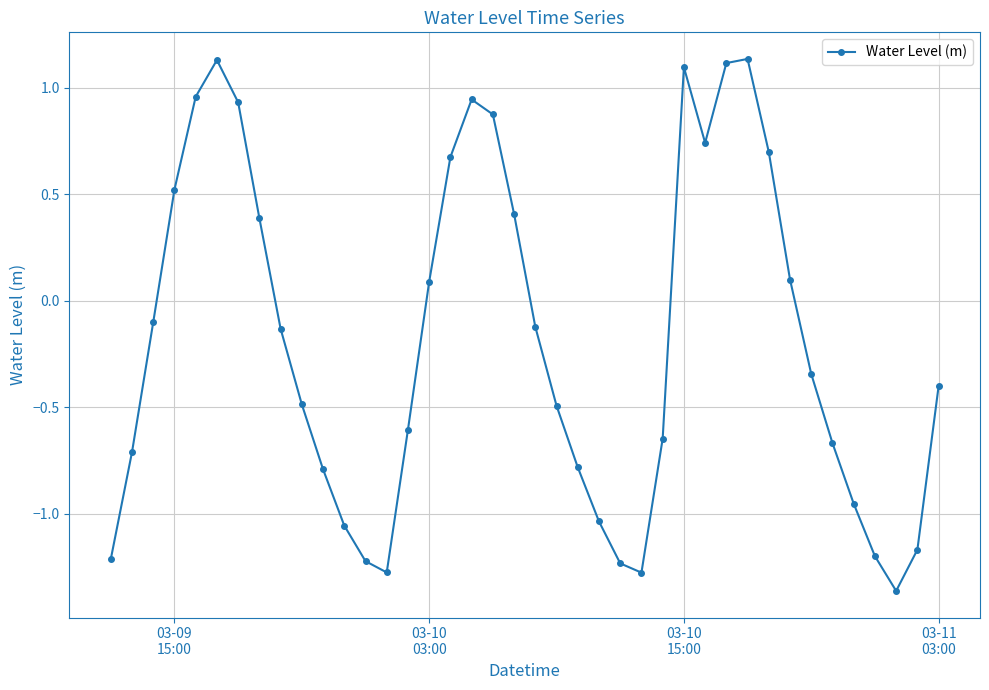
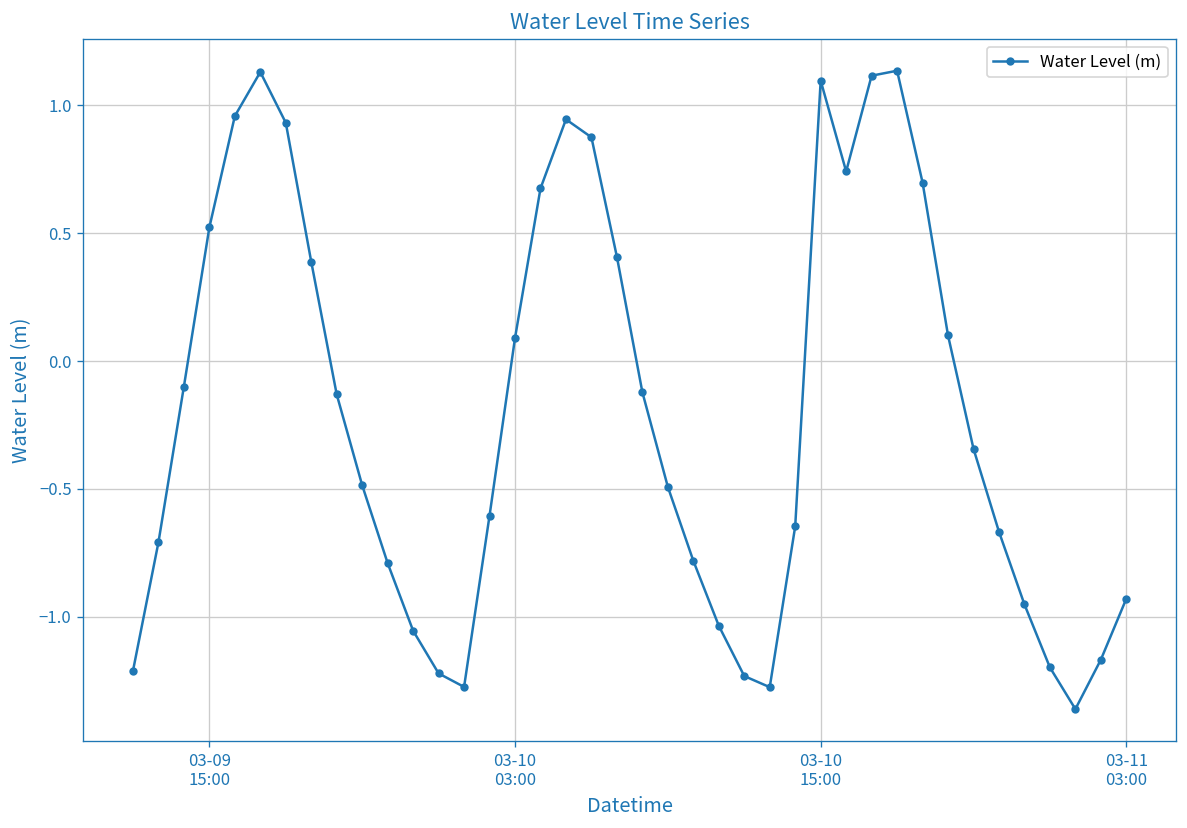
03-11 03:00: -0.40 -> -0.93
